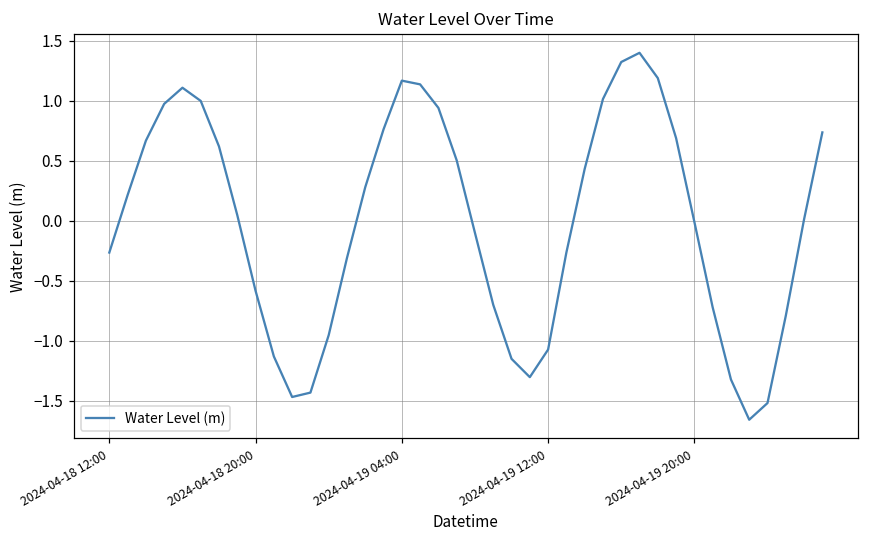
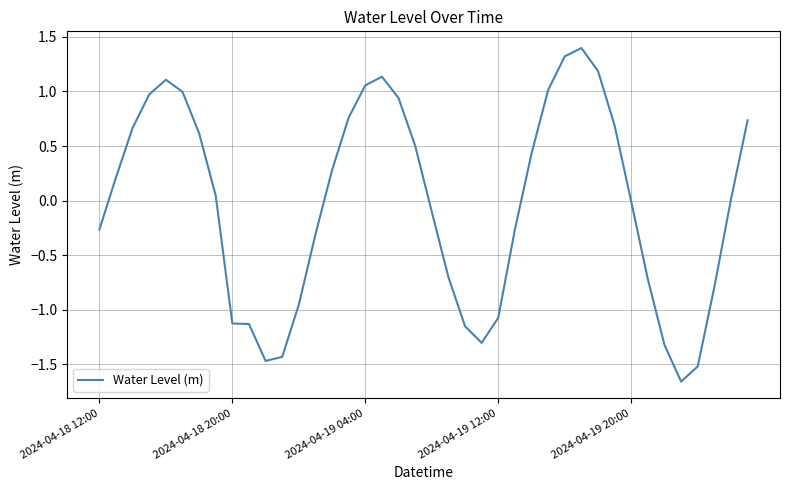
2024-04-18 20:00: -0.59 -> -1.13
2024-04-19 04:00: 1.17 -> 1.06
